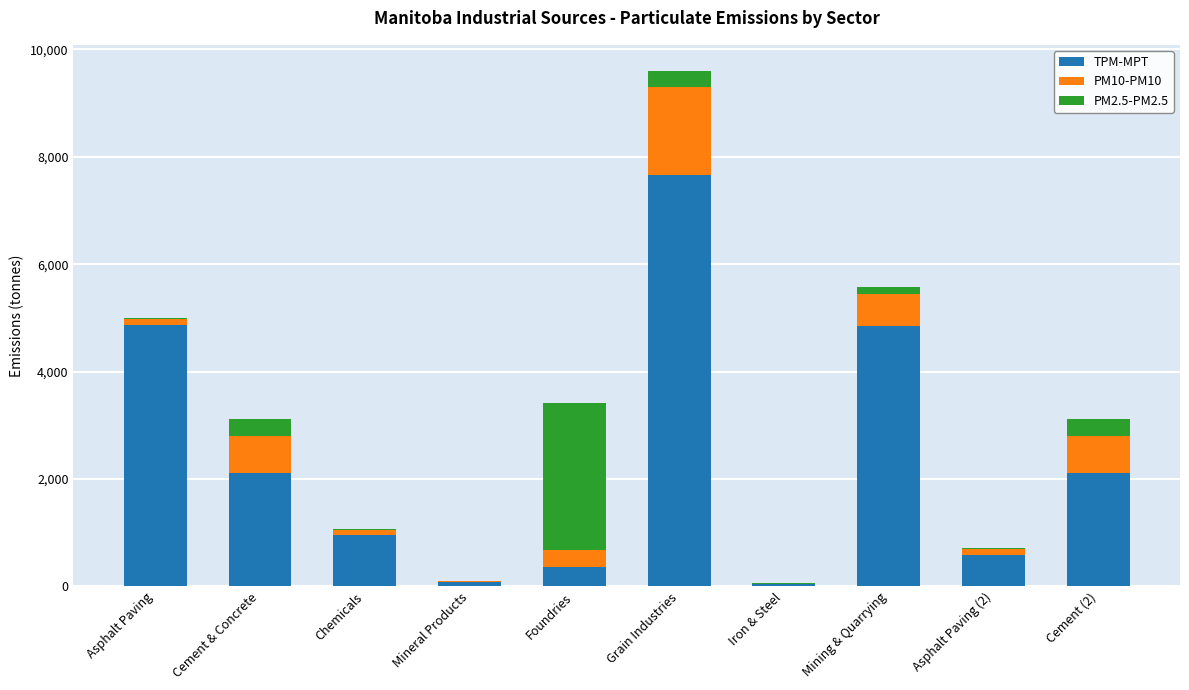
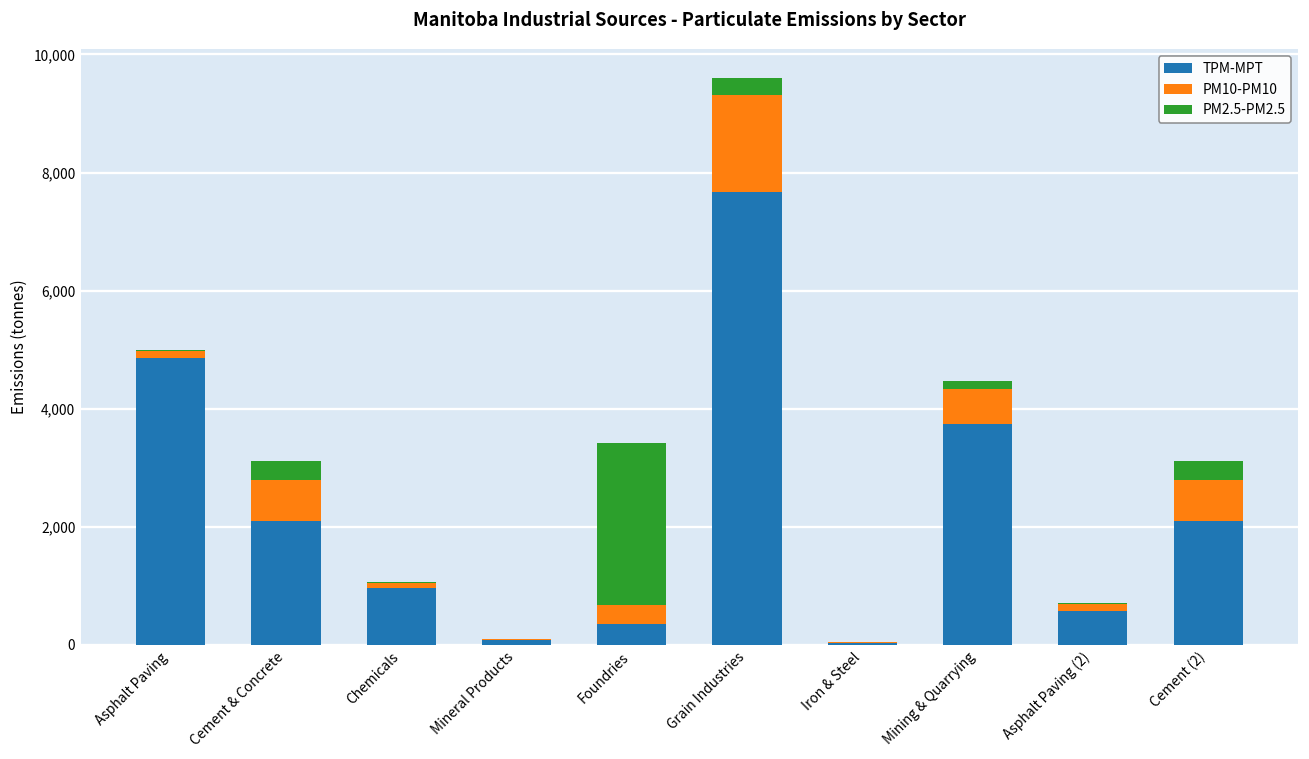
TPM-MPT, Mining & Quarrying: 4,800 -> 3,700
